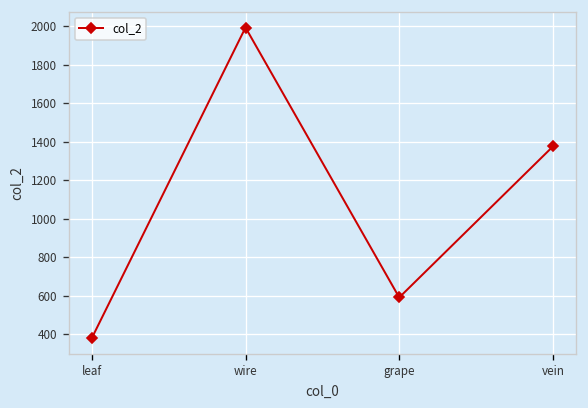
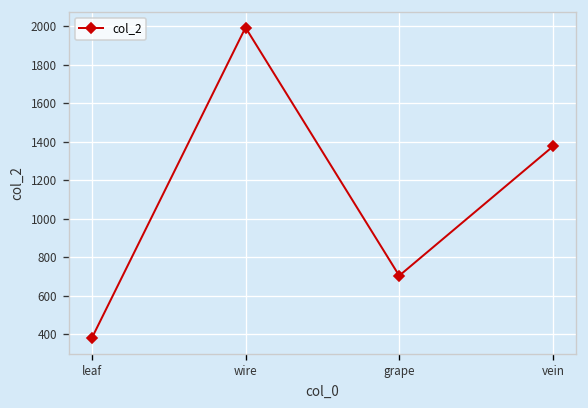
grape: 590 -> 700
